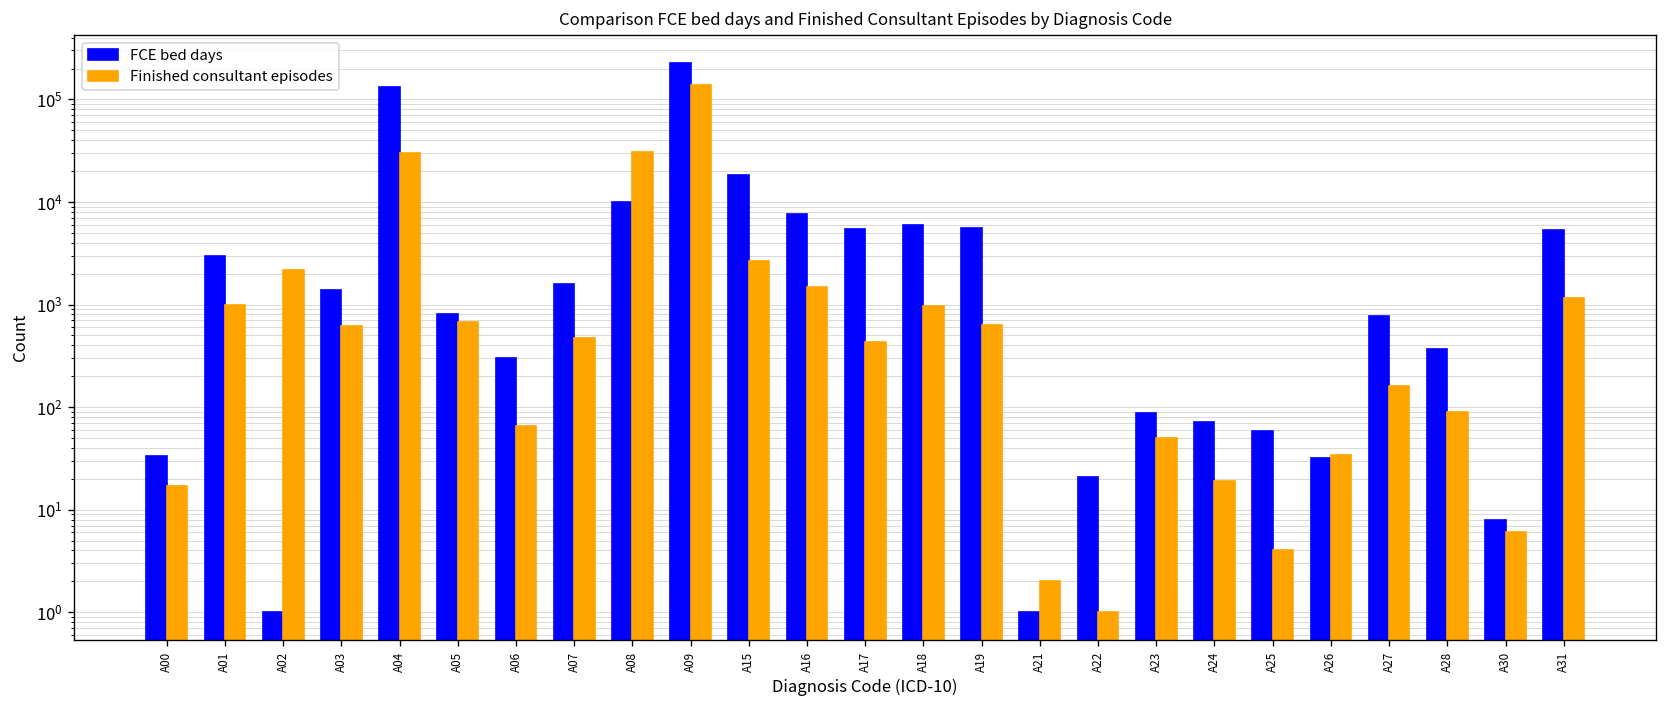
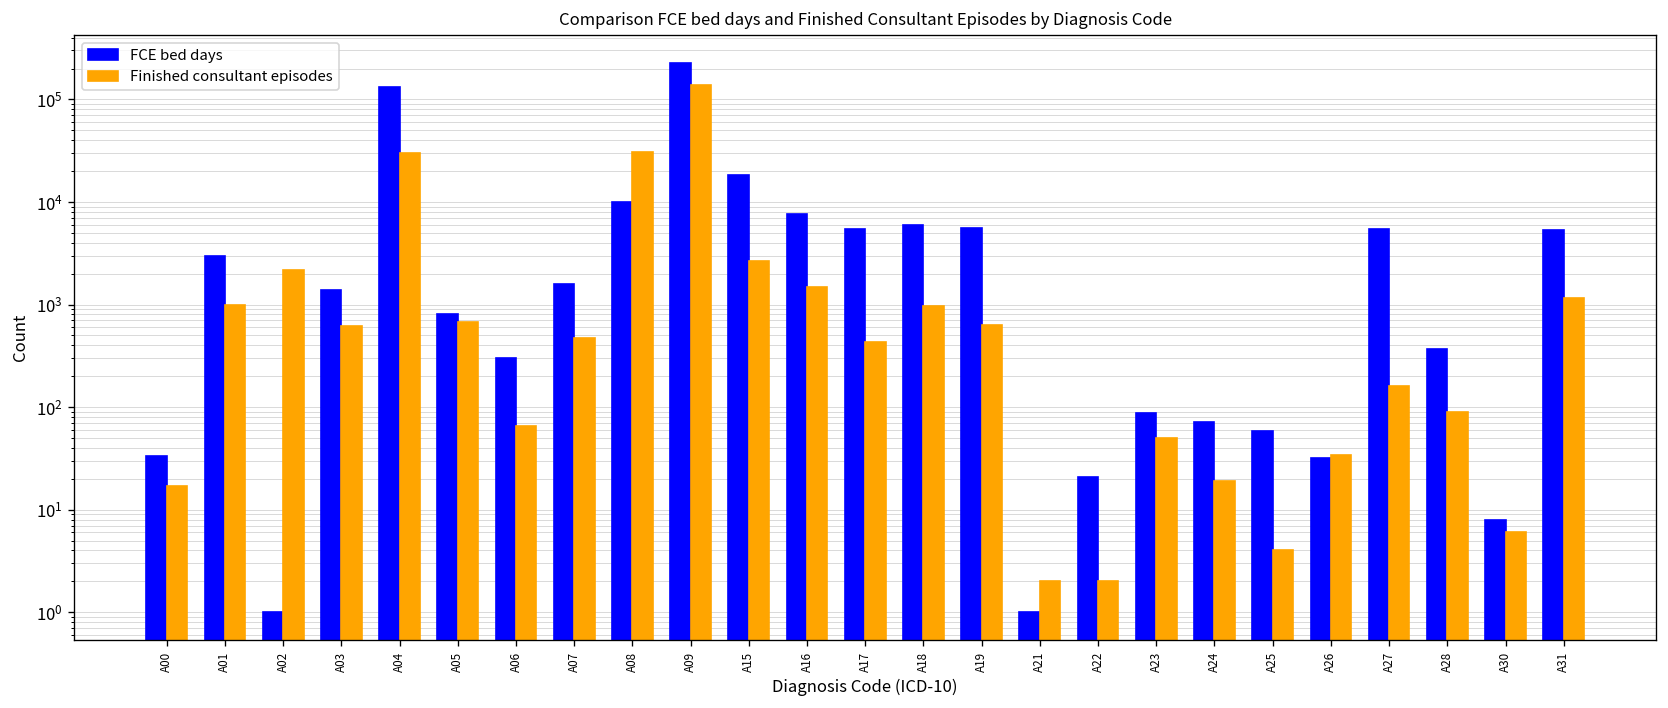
Finished consultant episodes, A22: 1 -> 2
FCE bed days, A27: 800 -> 5000
